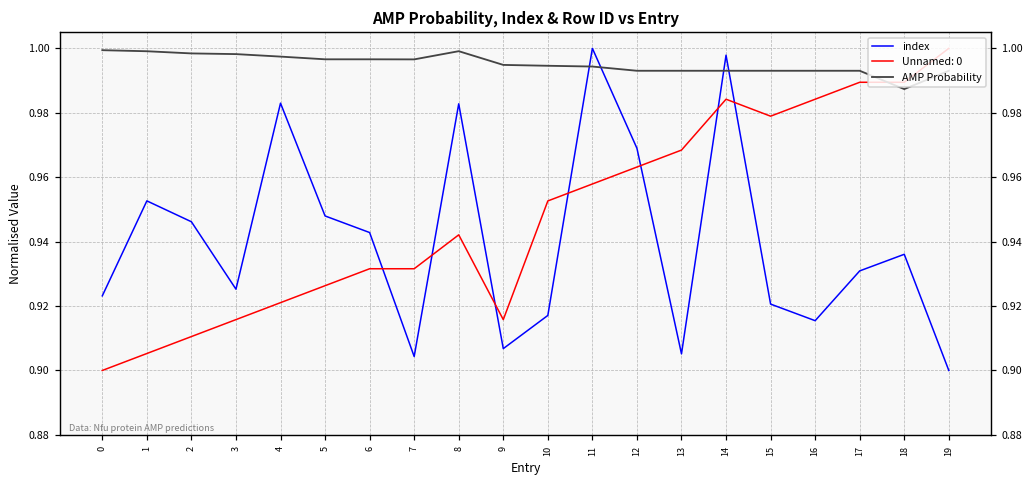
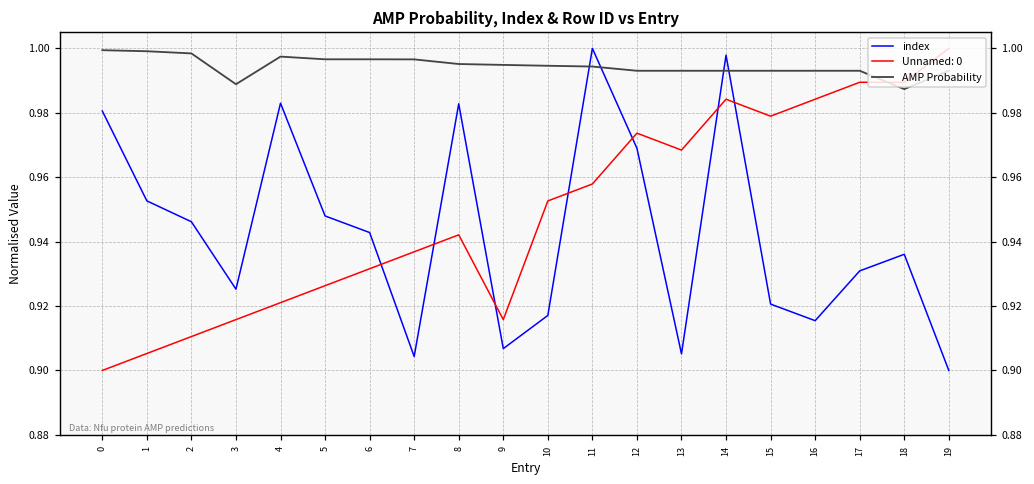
index, 0: 0.923 -> 0.981
AMP Probability, 3: 0.998 -> 0.989
Unnamed: 0, 7: 0.932 -> 0.937
AMP Probability, 8: 0.999 -> 0.995
Unnamed: 0, 12: 0.963 -> 0.974
